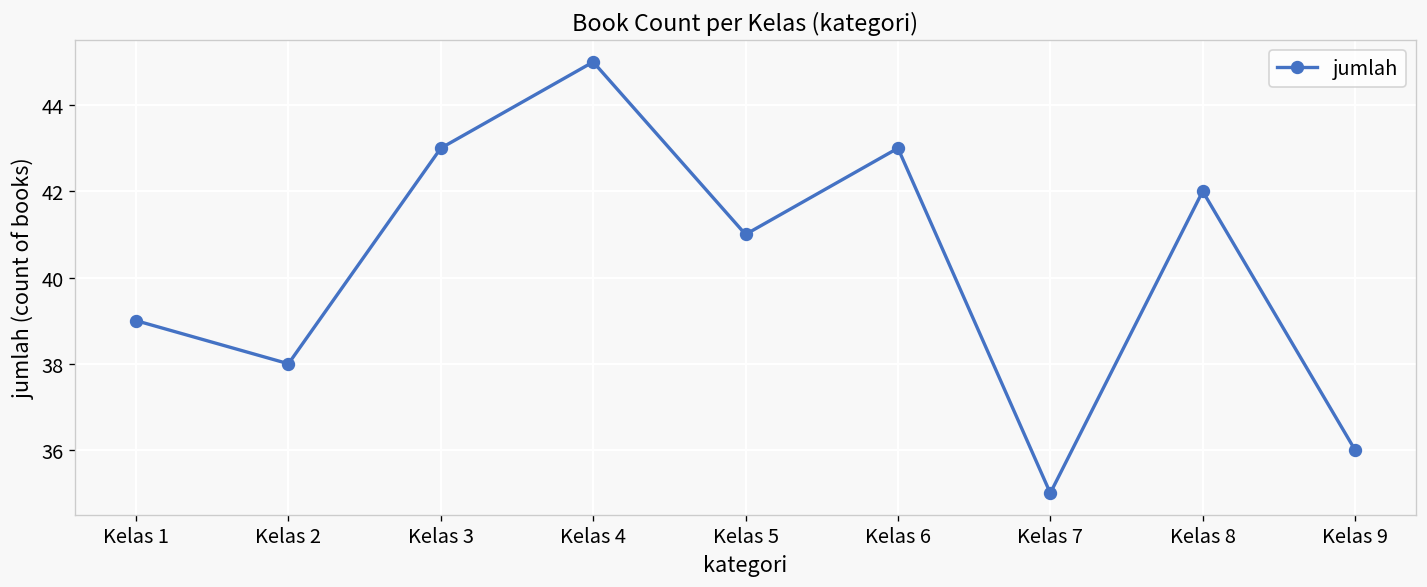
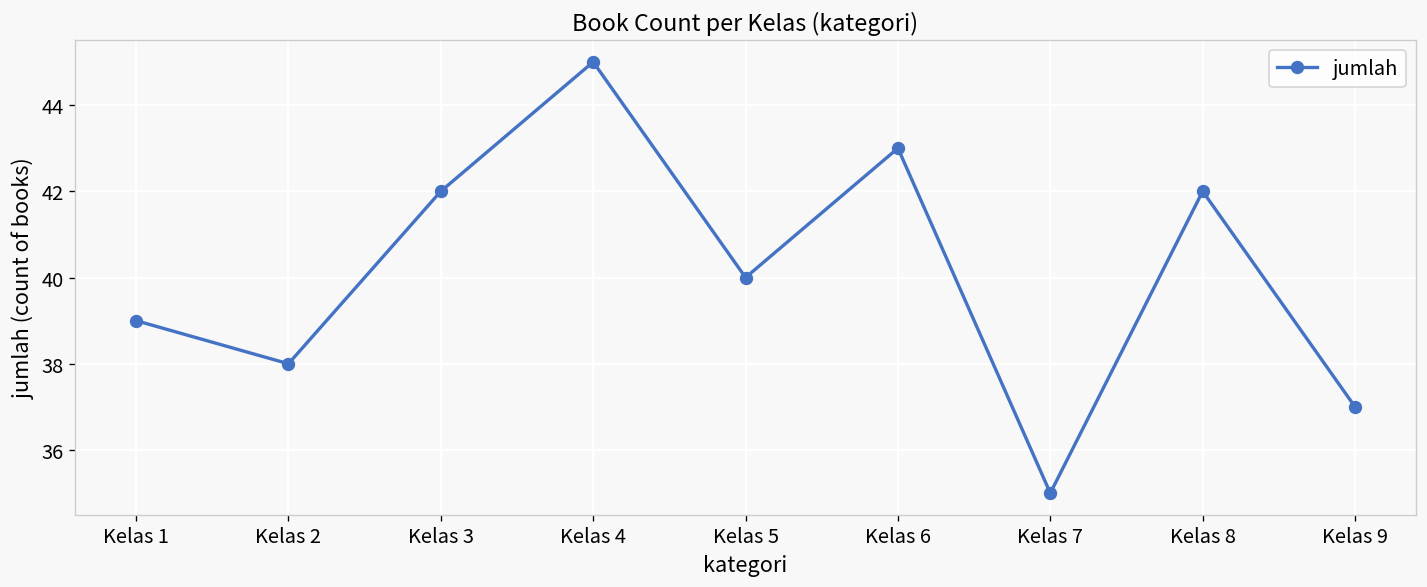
Kelas 3: 43 -> 42
Kelas 5: 41 -> 40
Kelas 9: 36 -> 37
